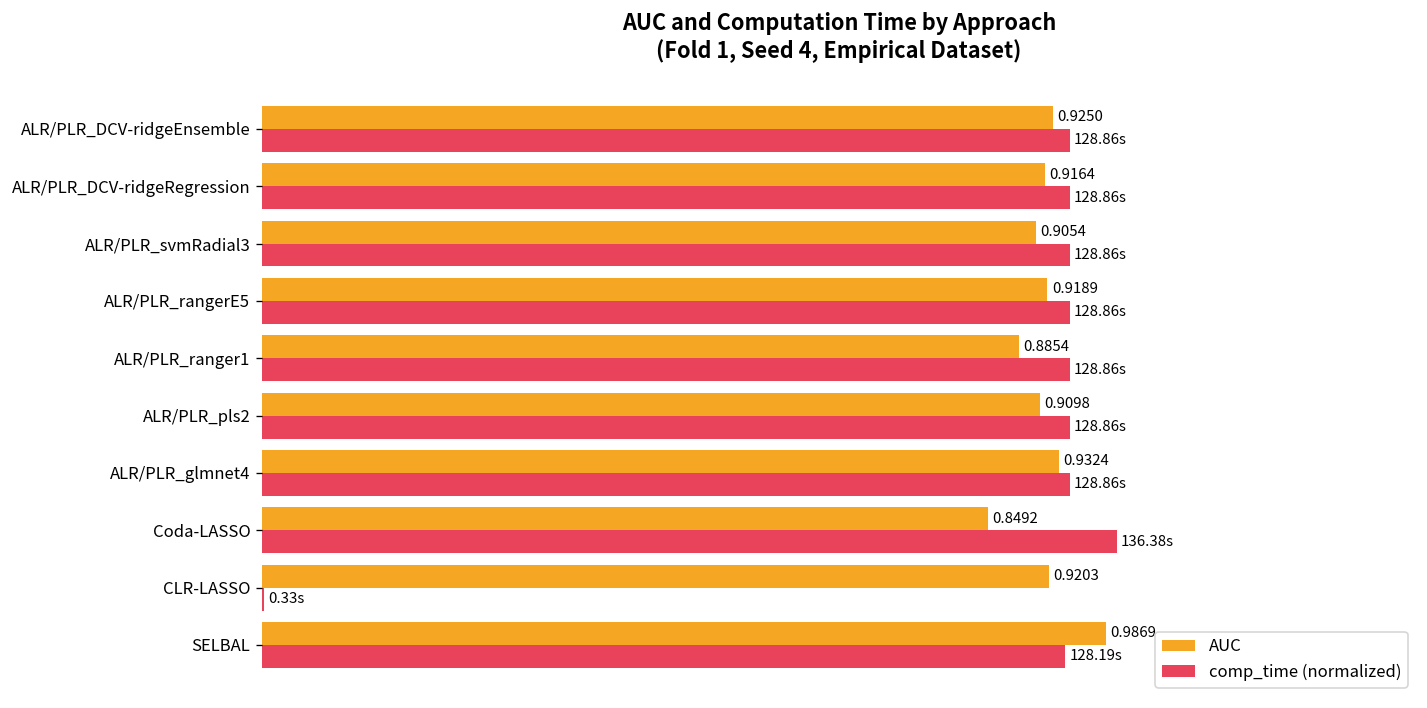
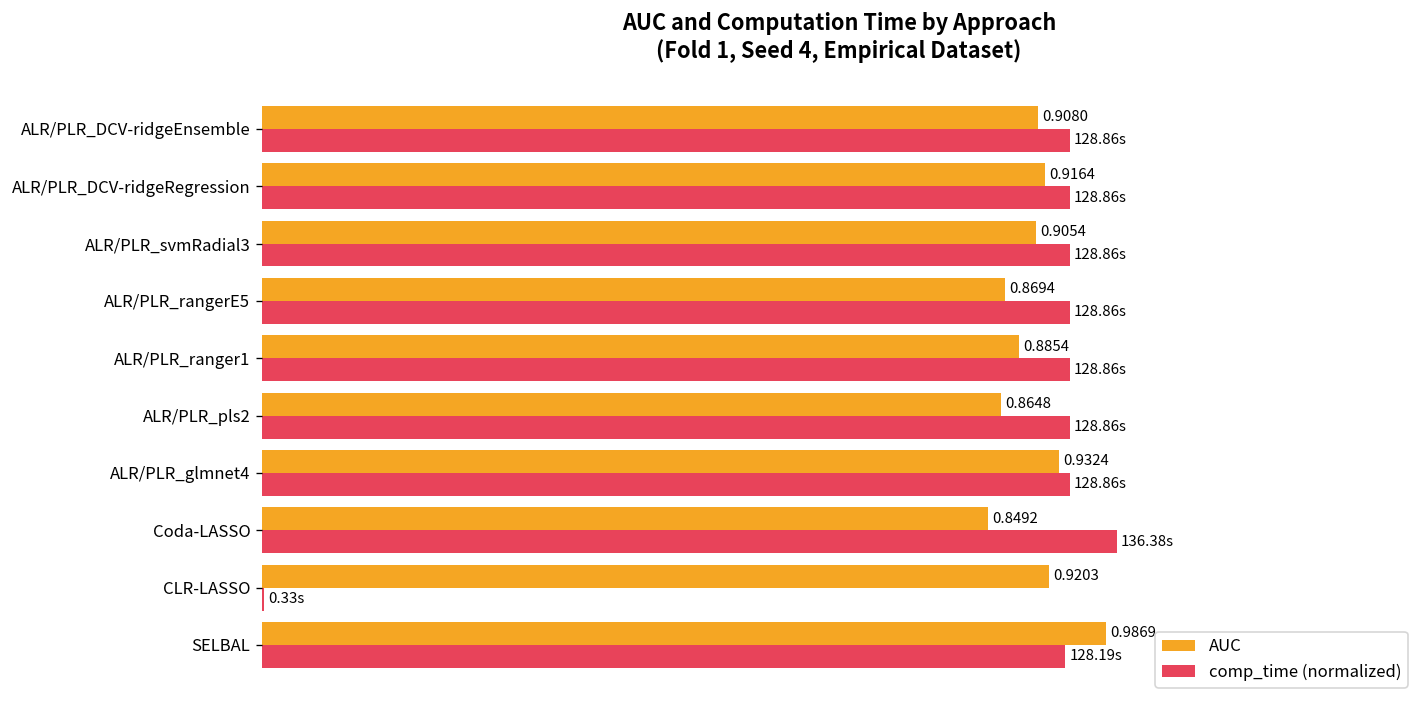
AUC, ALR/PLR_DCV-ridgeEnsemble: 0.9250 -> 0.9080
AUC, ALR/PLR_rangerE5: 0.9189 -> 0.8694
AUC, ALR/PLR_pls2: 0.9098 -> 0.8648
